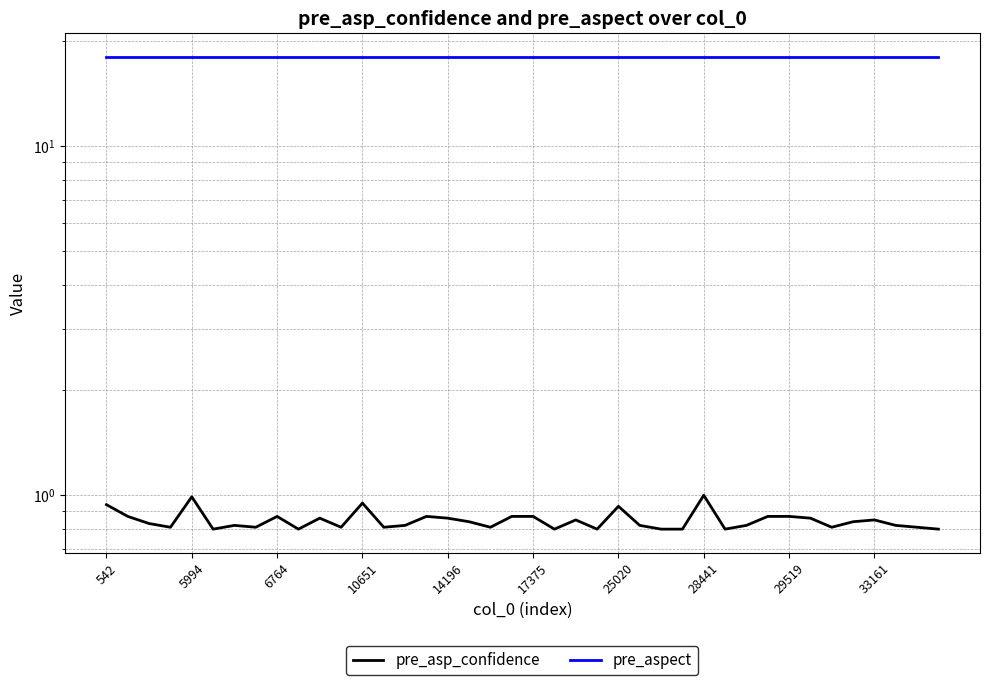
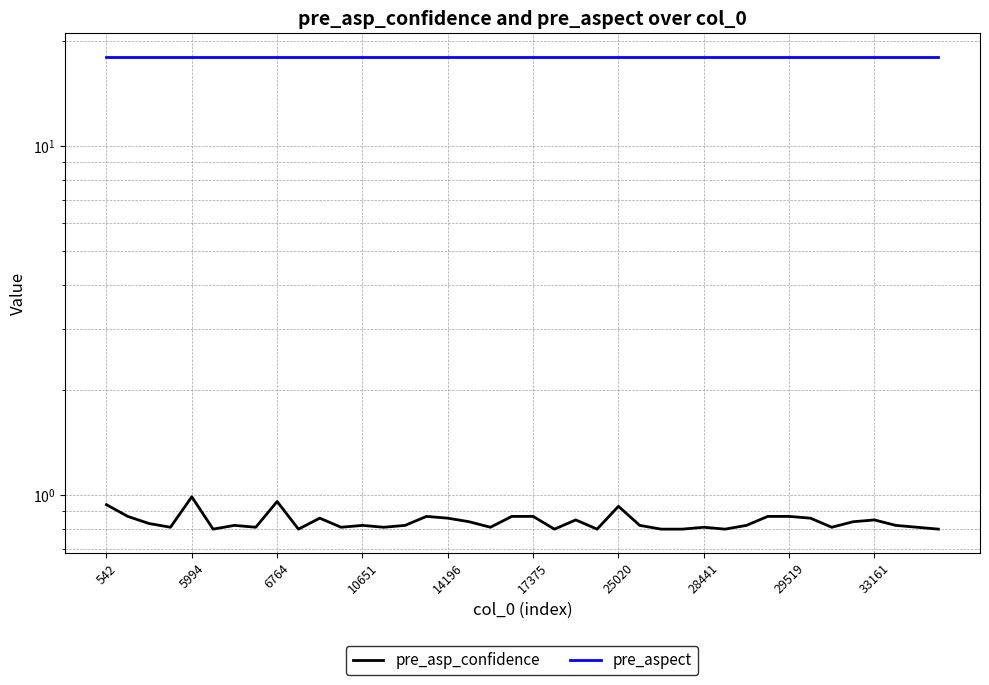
pre_asp_confidence, 6764: 0.87 -> 0.96
pre_asp_confidence, 10651: 0.95 -> 0.82
pre_asp_confidence, 28441: 1.00 -> 0.81
